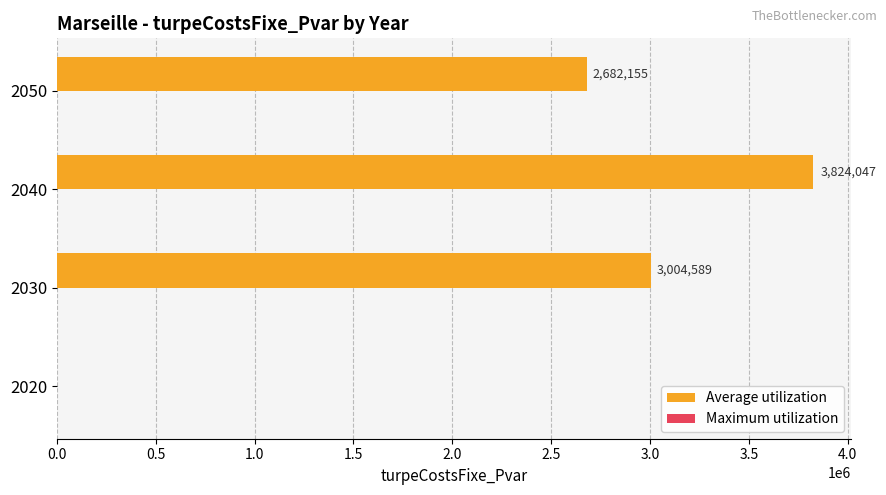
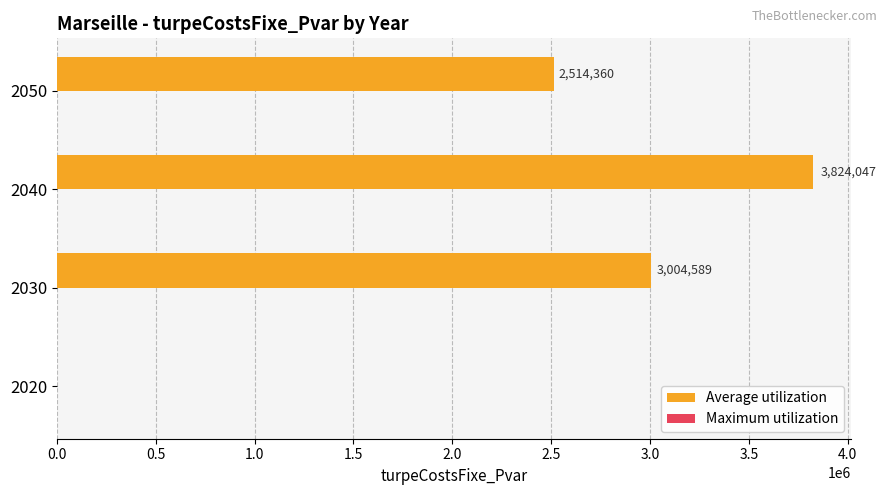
Average utilization, 2050: 2,682,155 -> 2,514,360
